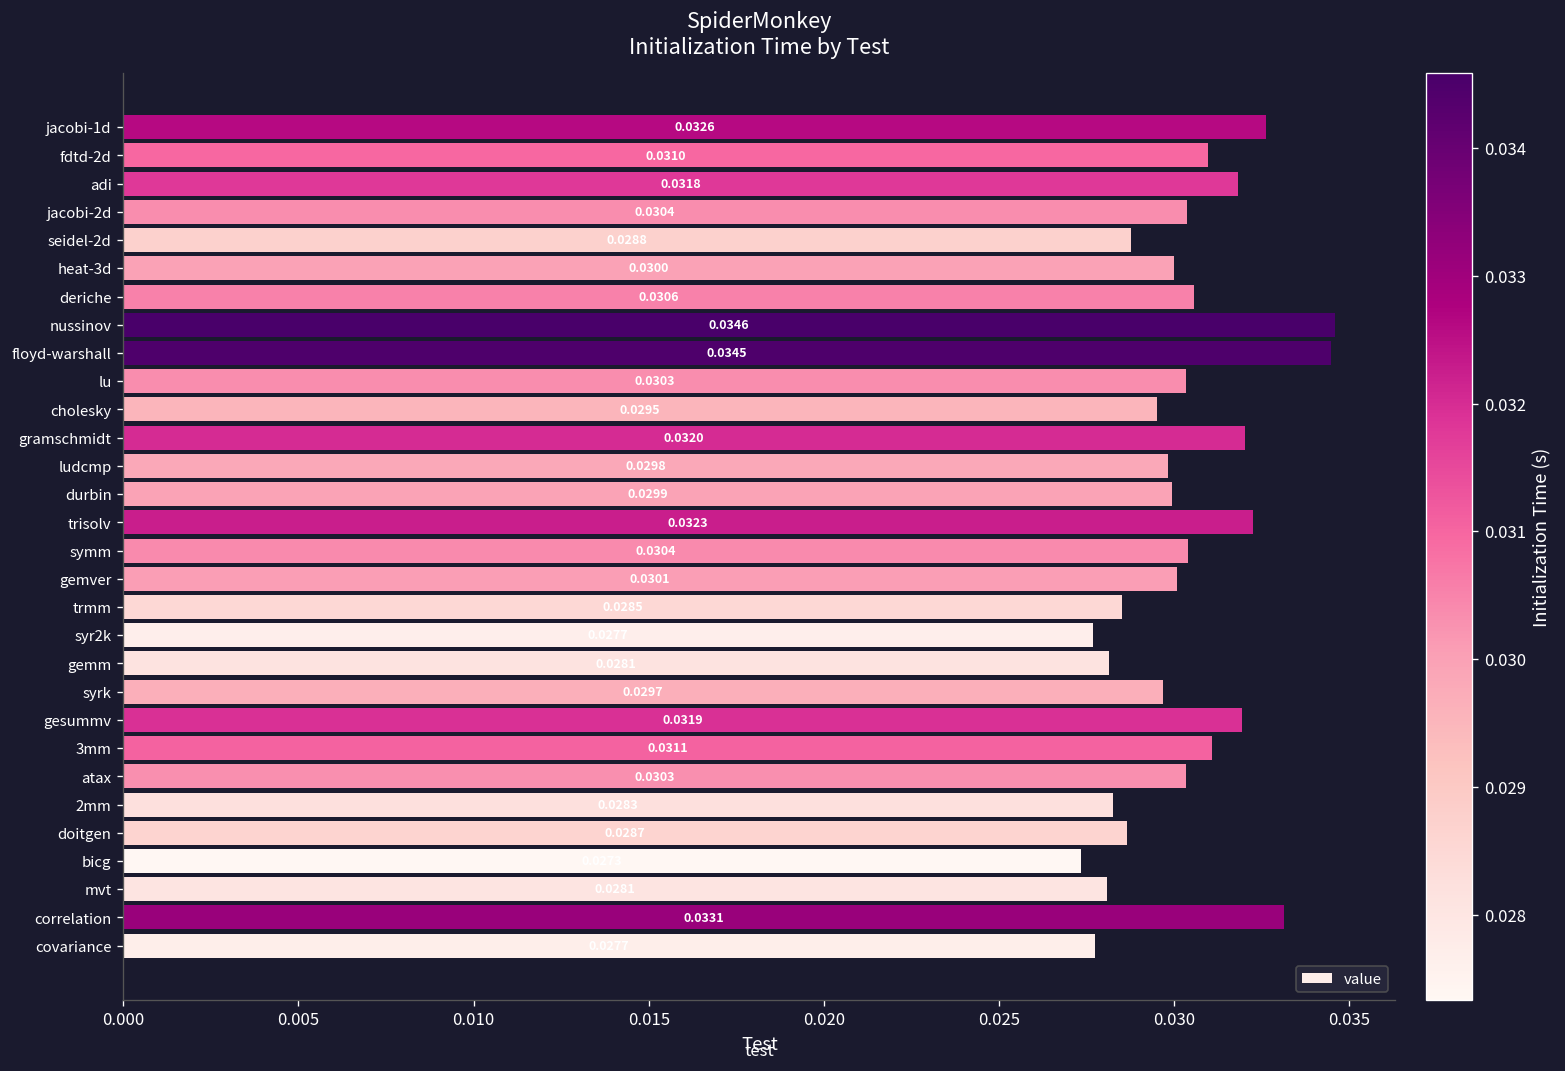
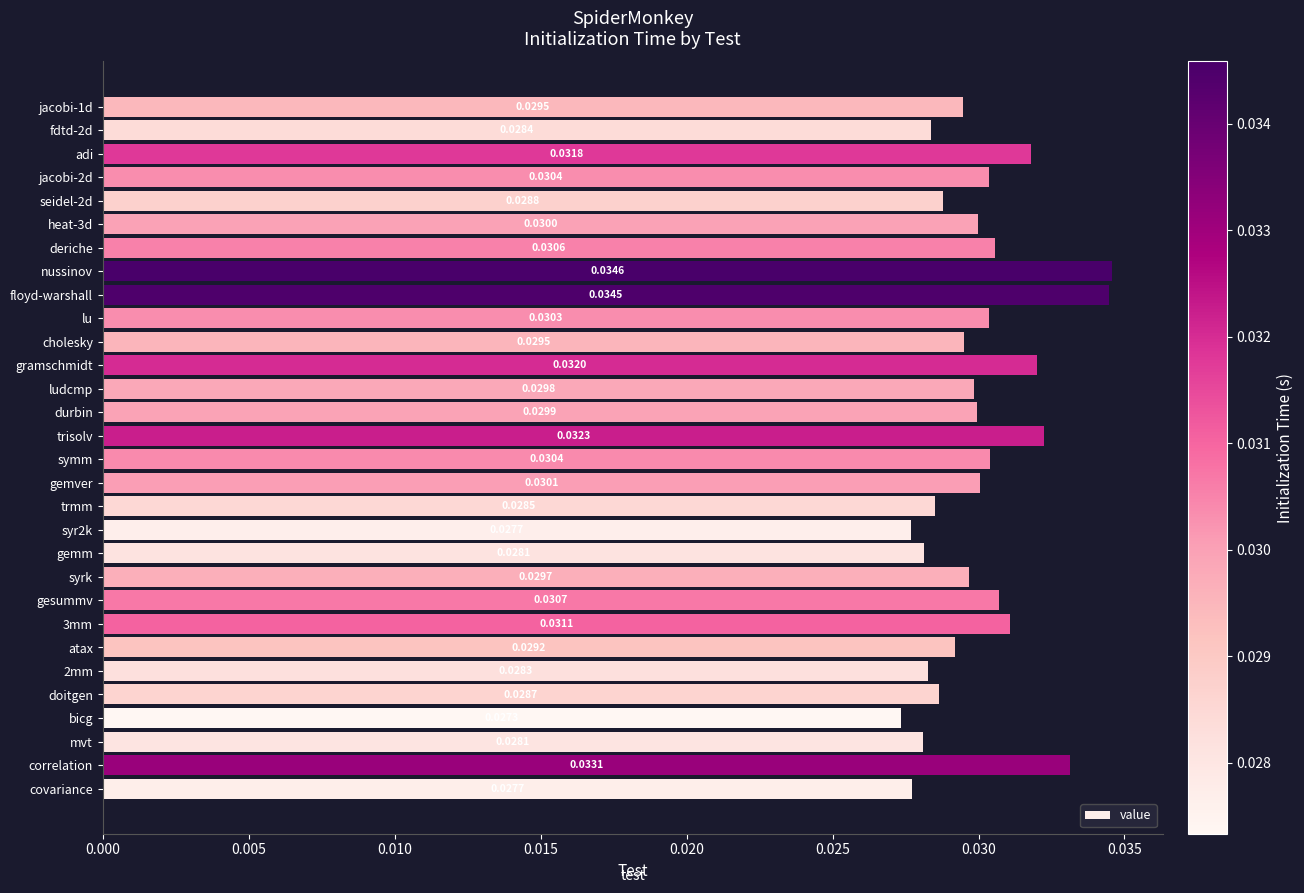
jacobi-1d: 0.0326 -> 0.0295
fdtd-2d: 0.0310 -> 0.0284
gesummv: 0.0319 -> 0.0307
atax: 0.0303 -> 0.0292
